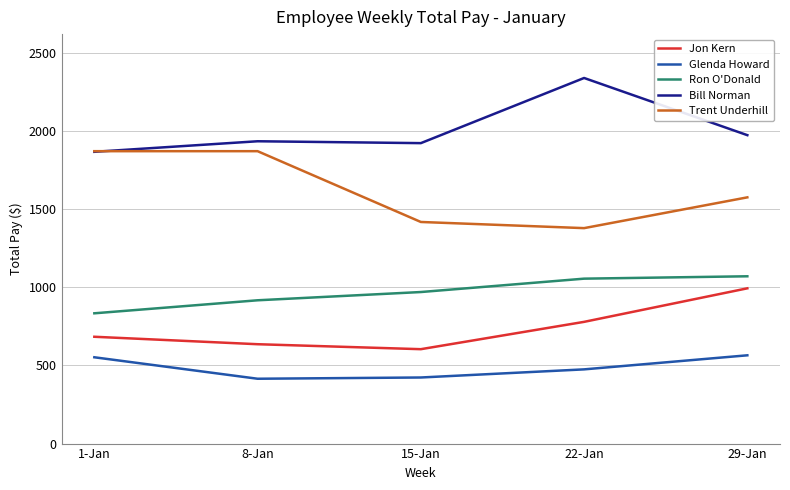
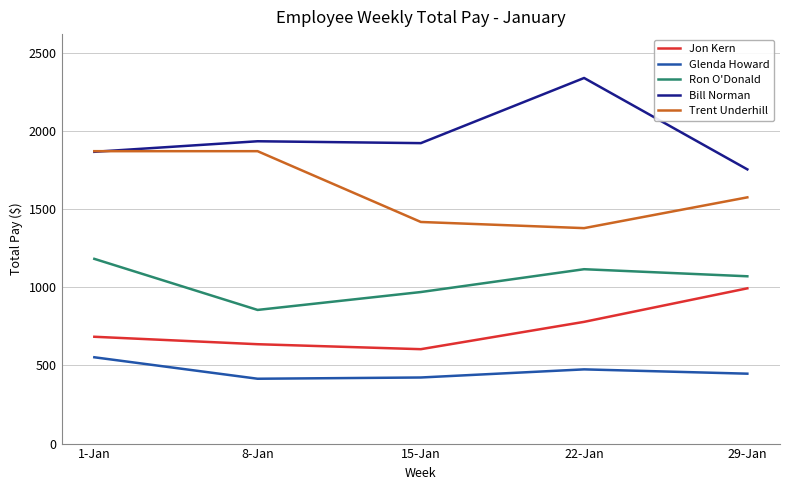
Ron O'Donald, 1-Jan: 830 -> 1180
Ron O'Donald, 8-Jan: 920 -> 860
Ron O'Donald, 22-Jan: 1060 -> 1120
Glenda Howard, 29-Jan: 570 -> 450
Bill Norman, 29-Jan: 1970 -> 1760
